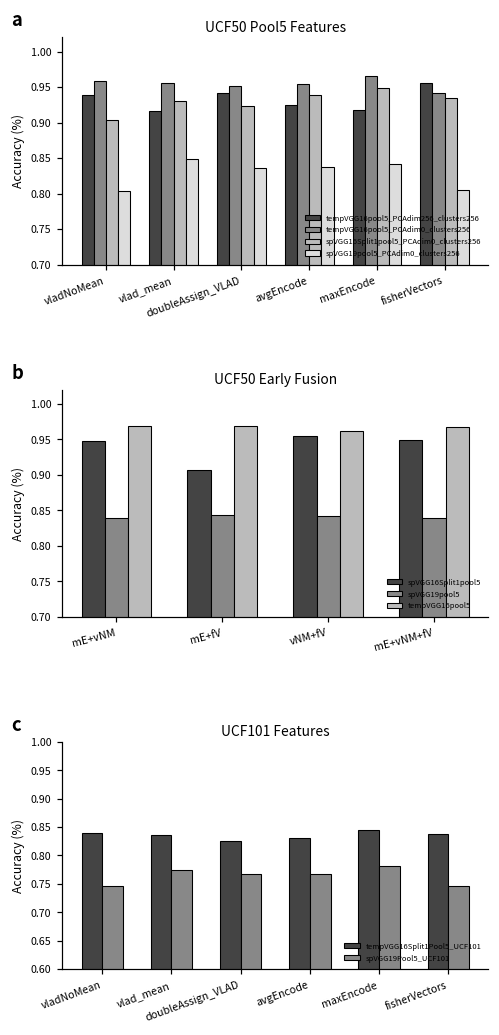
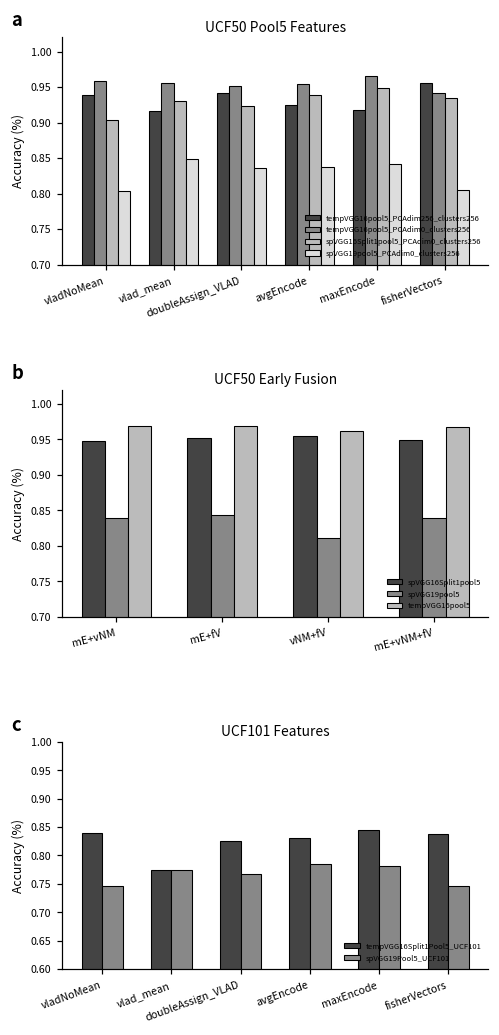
UCF50 Early Fusion, spVGG16Split1pool5, mE+fV: 0.91 -> 0.95
UCF50 Early Fusion, spVGG19pool5, vNM+fV: 0.84 -> 0.81
UCF101 Features, tempVGG16Split1Pool5_UCF101, vlad_mean: 0.84 -> 0.77
UCF101 Features, spVGG19Pool5_UCF101, avgEncode: 0.77 -> 0.79
